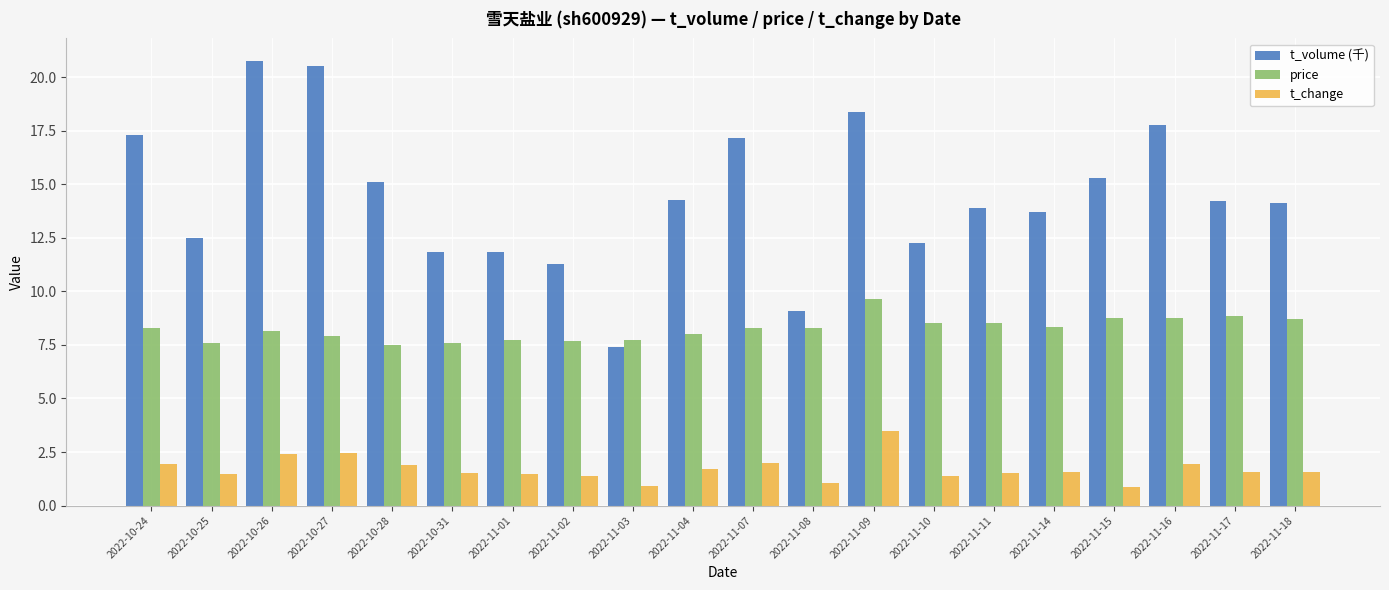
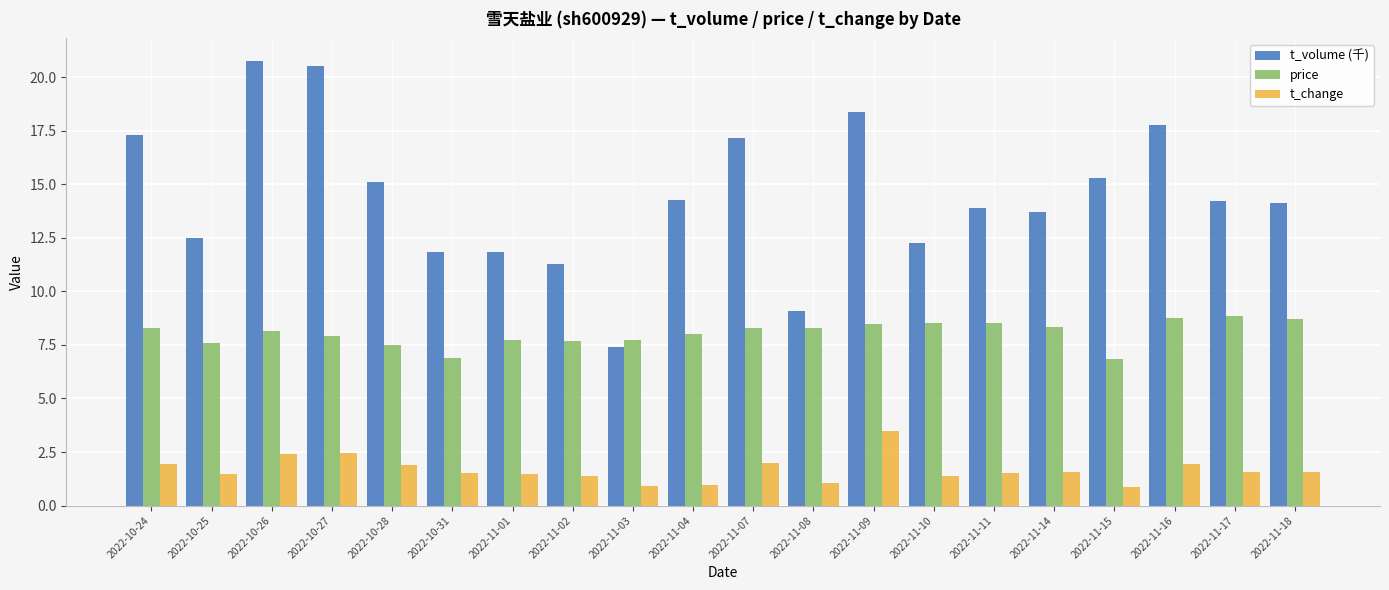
price, 2022-10-31: 7.6 -> 6.9
t_change, 2022-11-04: 1.7 -> 0.9
price, 2022-11-09: 9.7 -> 8.5
price, 2022-11-15: 8.8 -> 6.8
